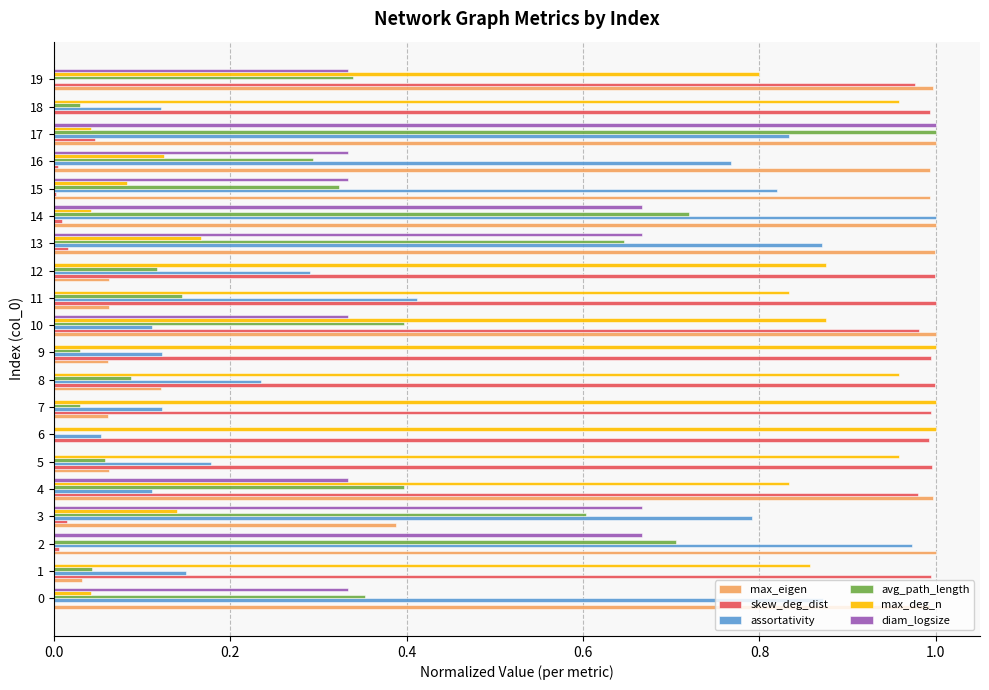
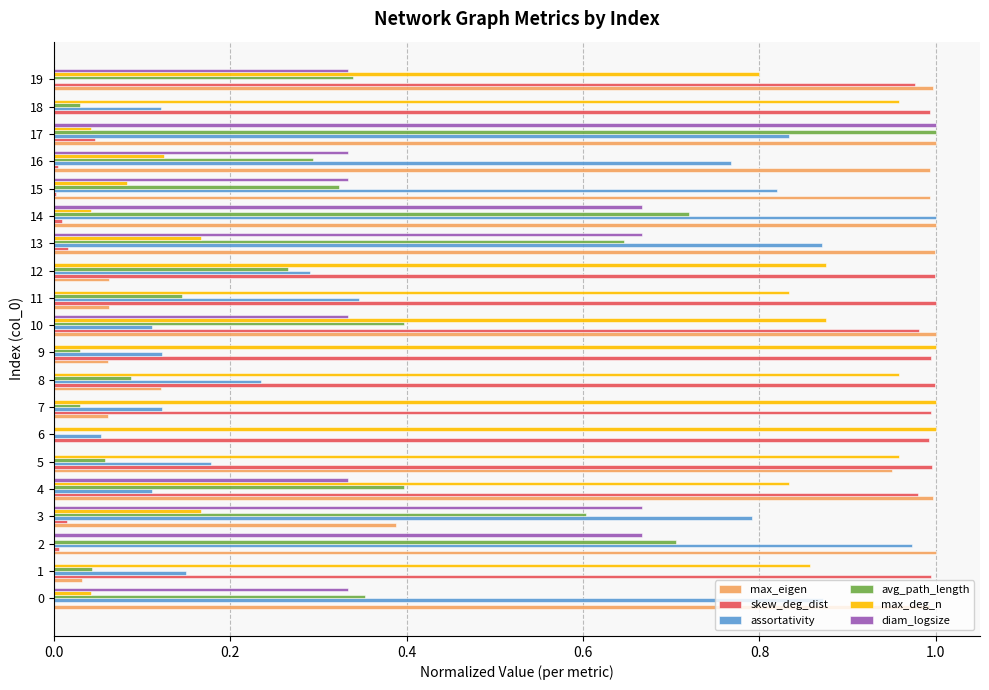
avg_path_length, 12: 0.12 -> 0.26
assortativity, 11: 0.41 -> 0.35
max_eigen, 5: 0.06 -> 0.95
max_deg_n, 3: 0.14 -> 0.17
